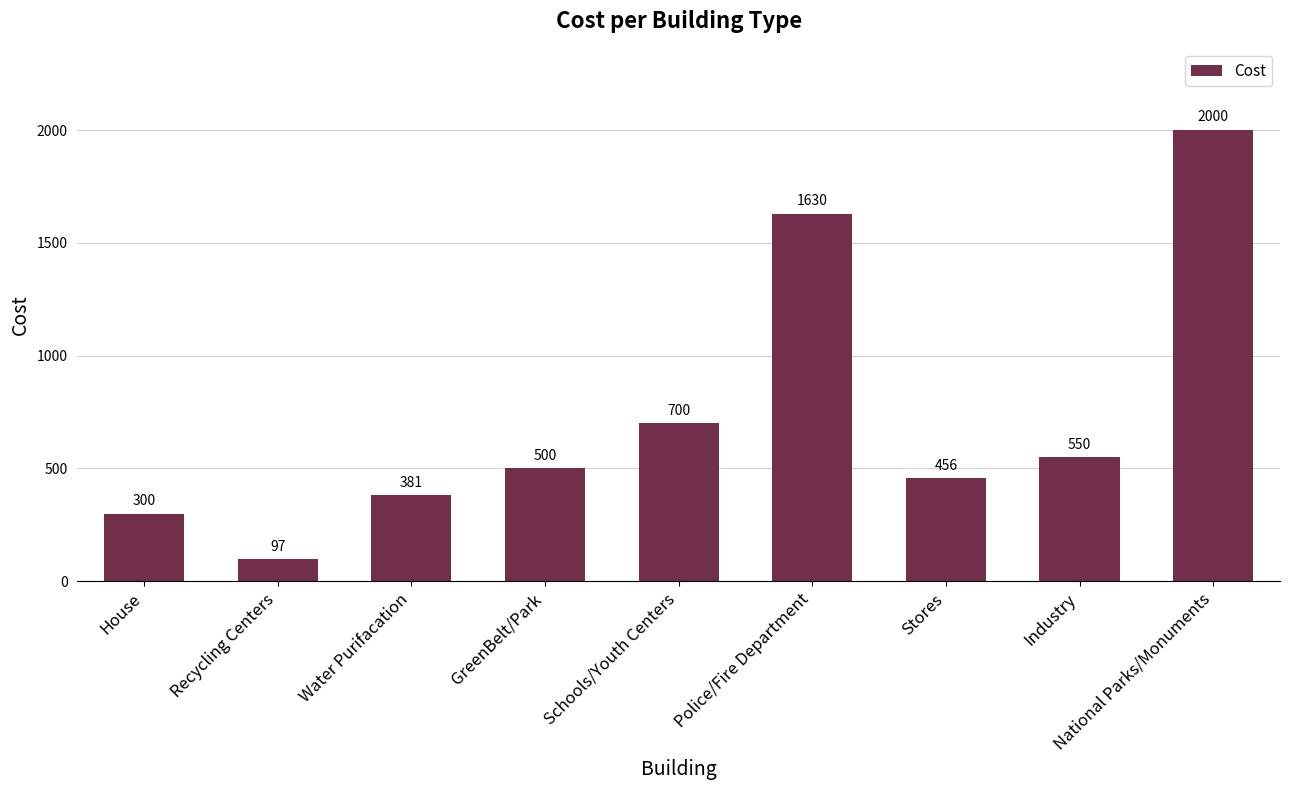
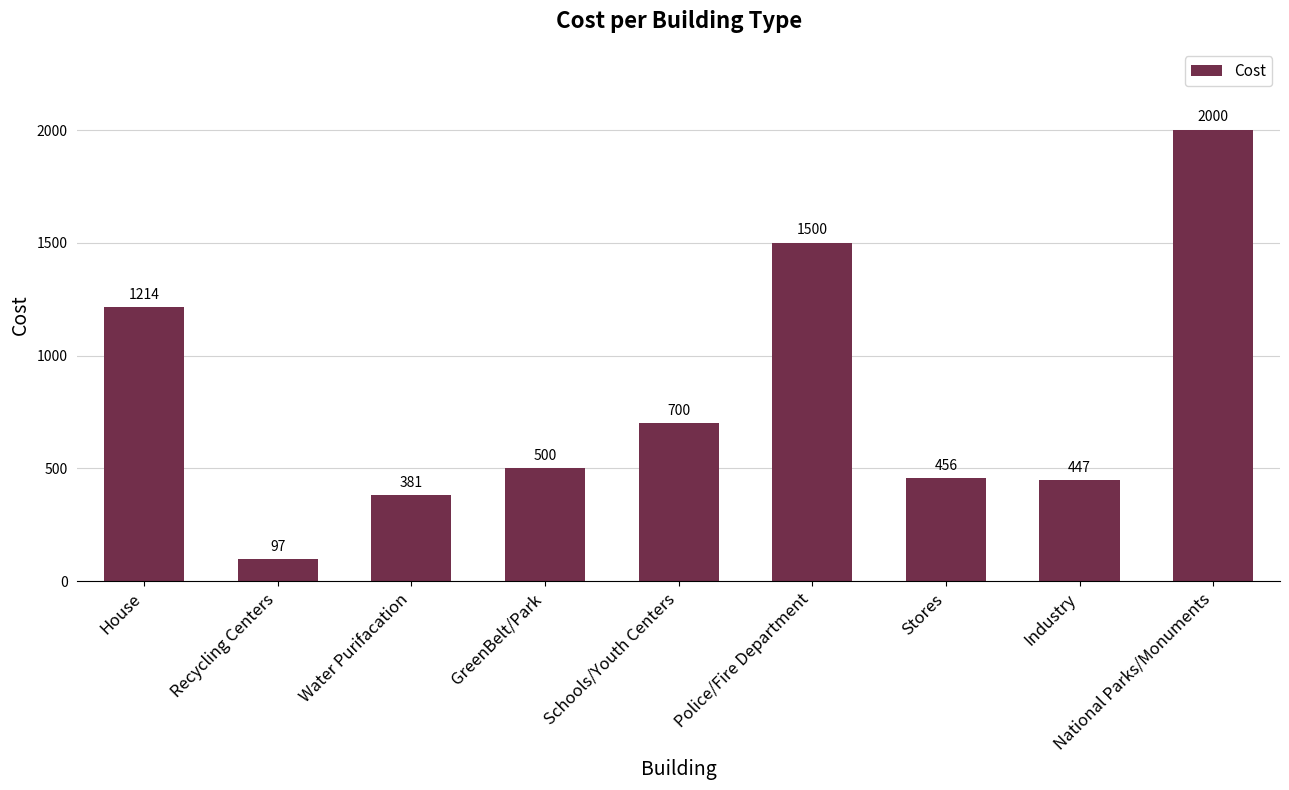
House: 300 -> 1214
Police/Fire Department: 1630 -> 1500
Industry: 550 -> 447
